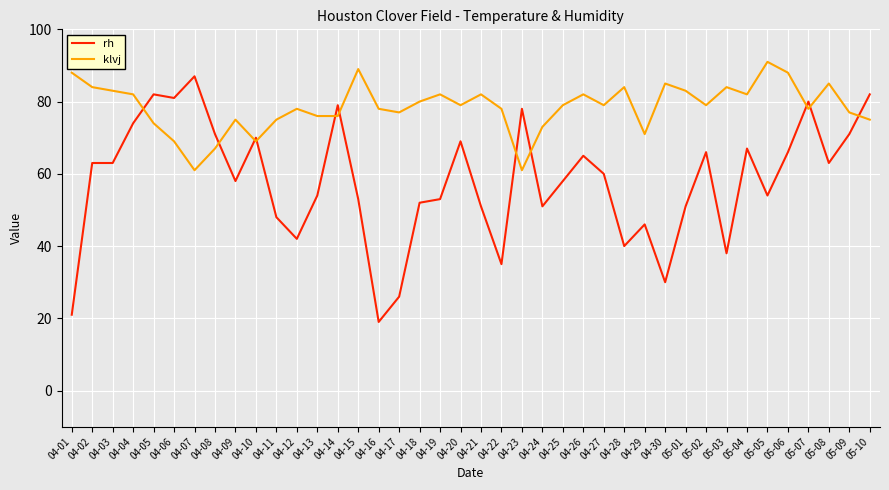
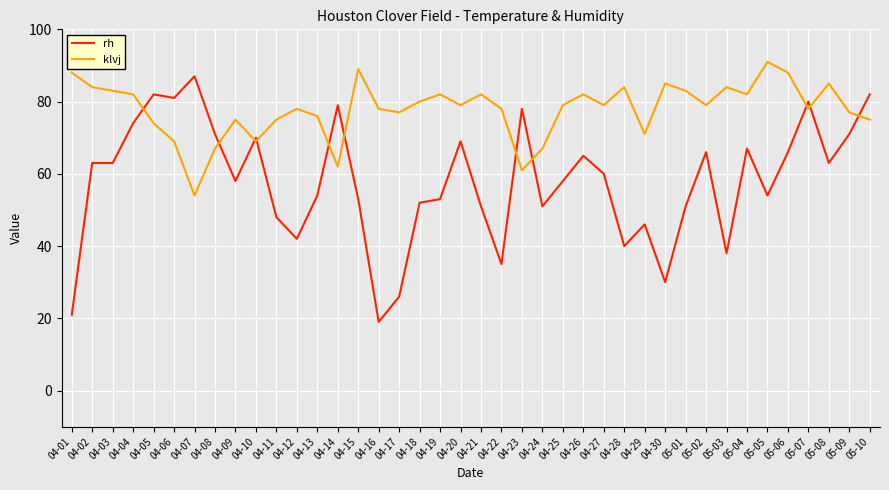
klvj, 04-07: 61 -> 54
klvj, 04-14: 76 -> 62
klvj, 04-24: 73 -> 67
